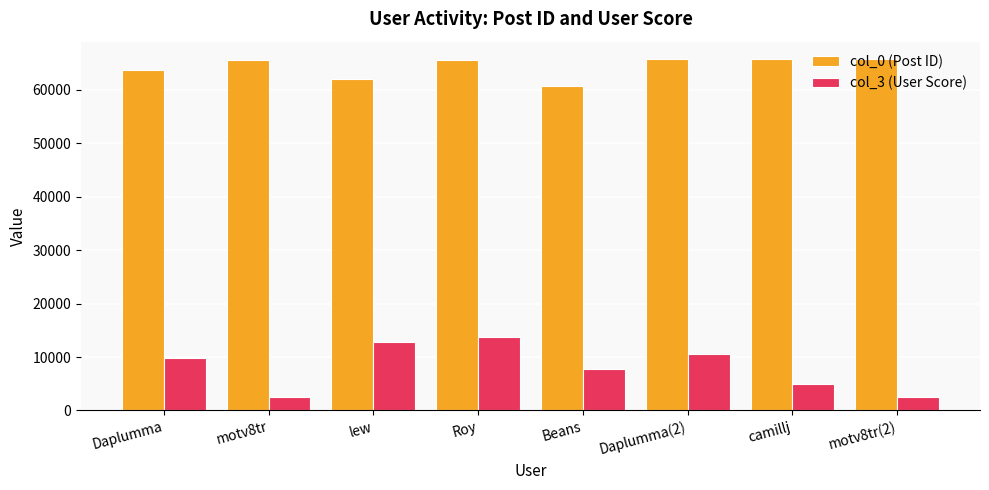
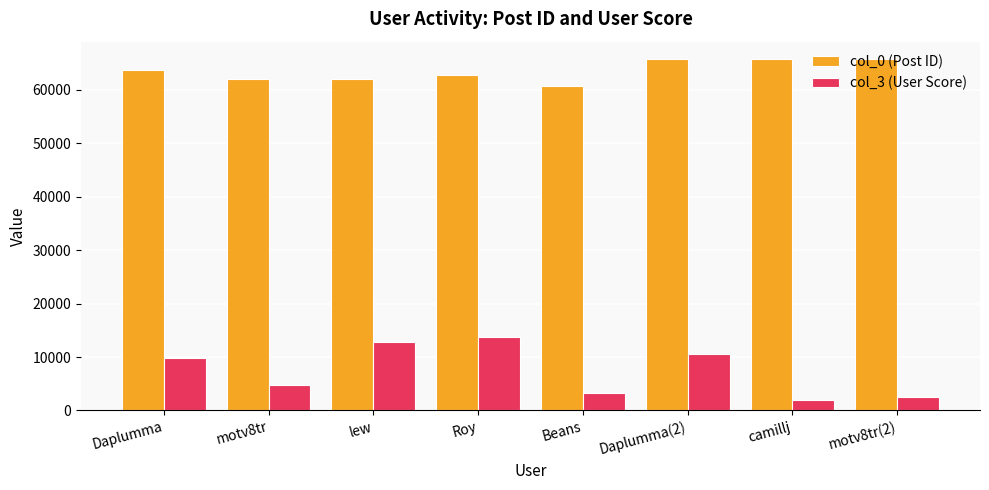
col_0 (Post ID), motv8tr: 66000 -> 62000
col_3 (User Score), motv8tr: 3000 -> 5000
col_0 (Post ID), Roy: 66000 -> 63000
col_3 (User Score), Beans: 8000 -> 3000
col_3 (User Score), camillj: 5000 -> 2000
